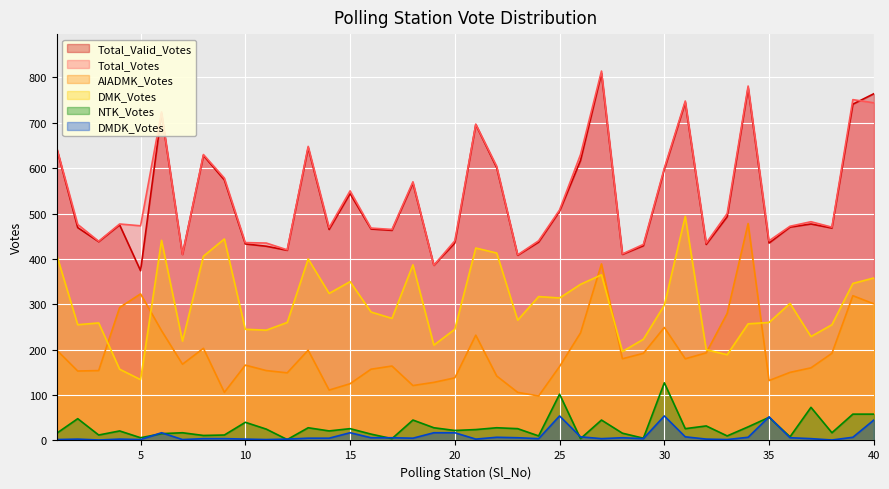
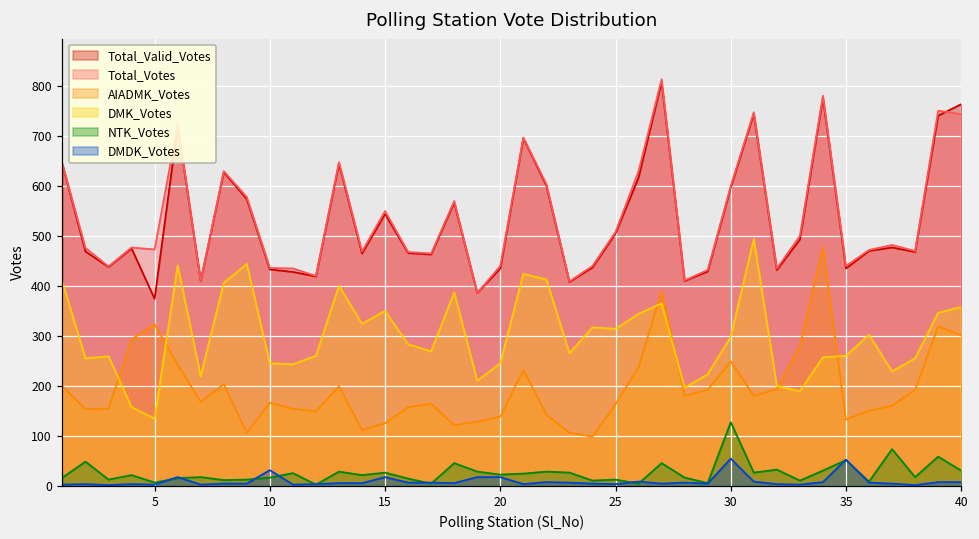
NTK_Votes, 10: 40 -> 20
DMDK_Votes, 10: 0 -> 30
NTK_Votes, 25: 100 -> 10
DMDK_Votes, 25: 50 -> 0
NTK_Votes, 40: 60 -> 30
DMDK_Votes, 40: 50 -> 10
